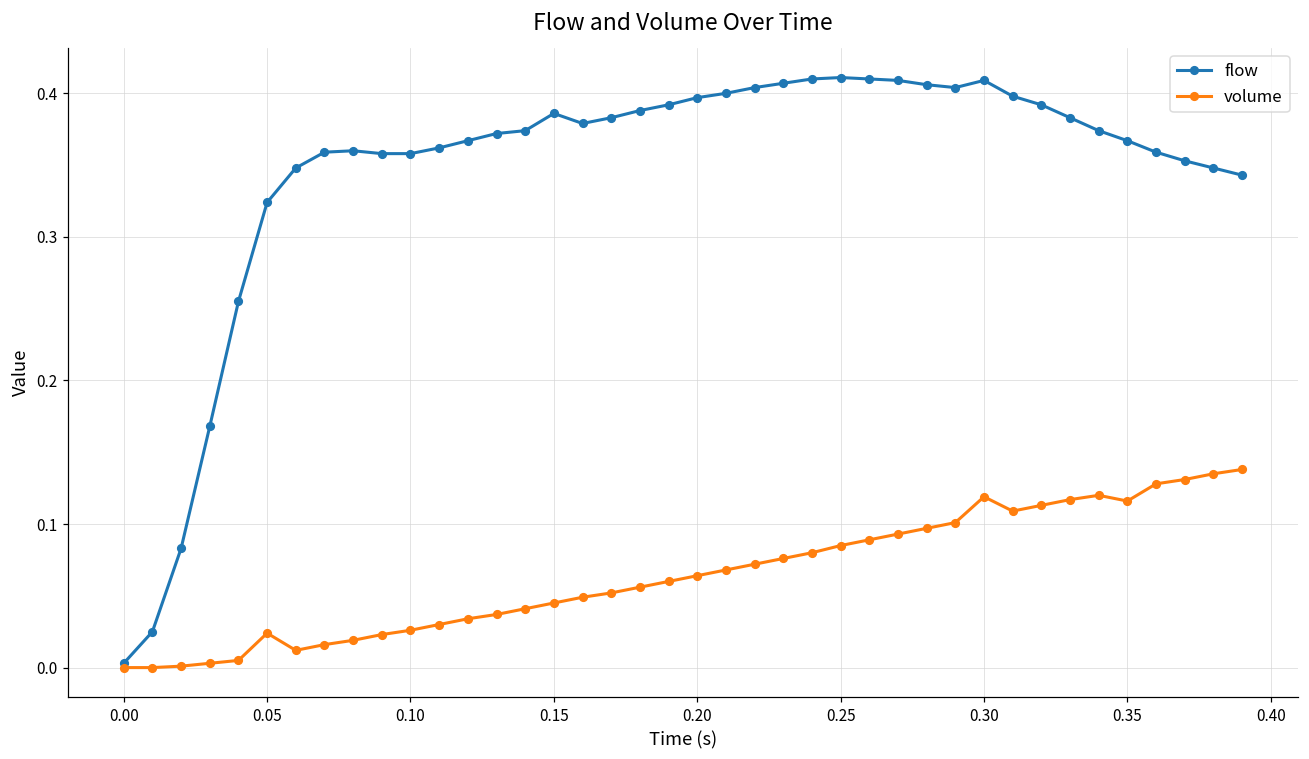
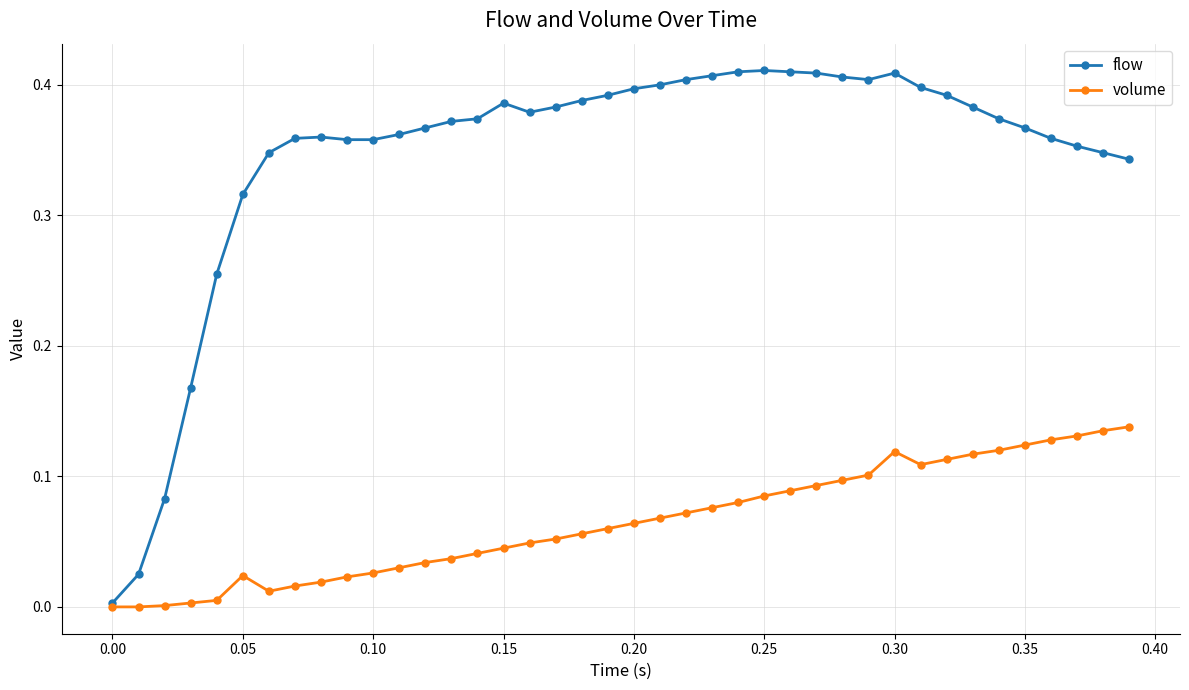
flow, 0.05: 0.324 -> 0.316
volume, 0.35: 0.116 -> 0.124
